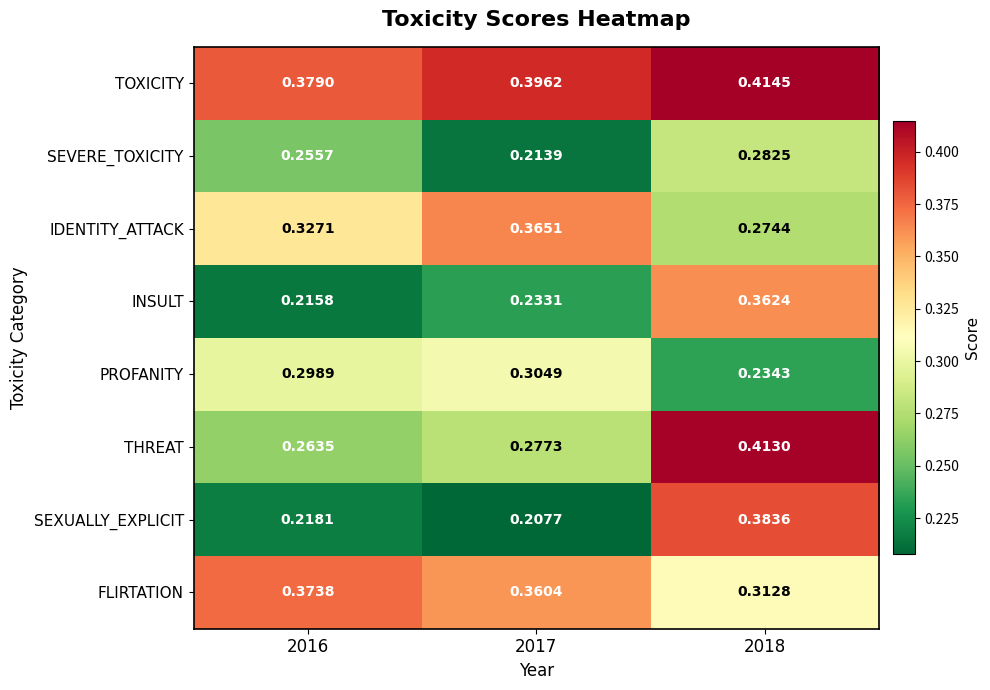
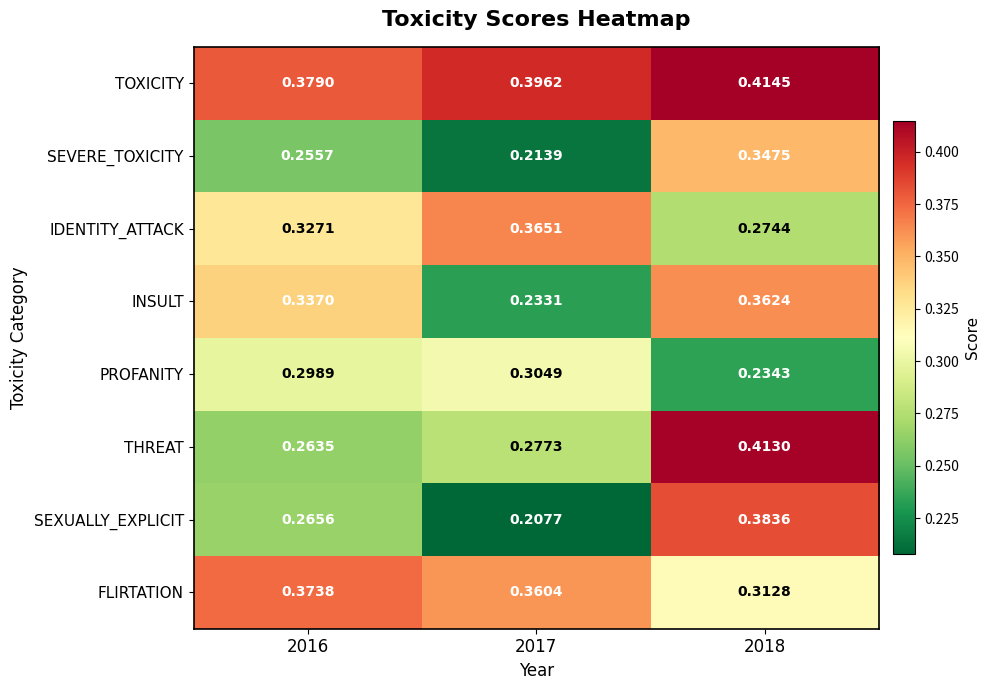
SEVERE_TOXICITY, 2018: 0.2825 -> 0.3475
INSULT, 2016: 0.2158 -> 0.3370
SEXUALLY_EXPLICIT, 2016: 0.2181 -> 0.2656
